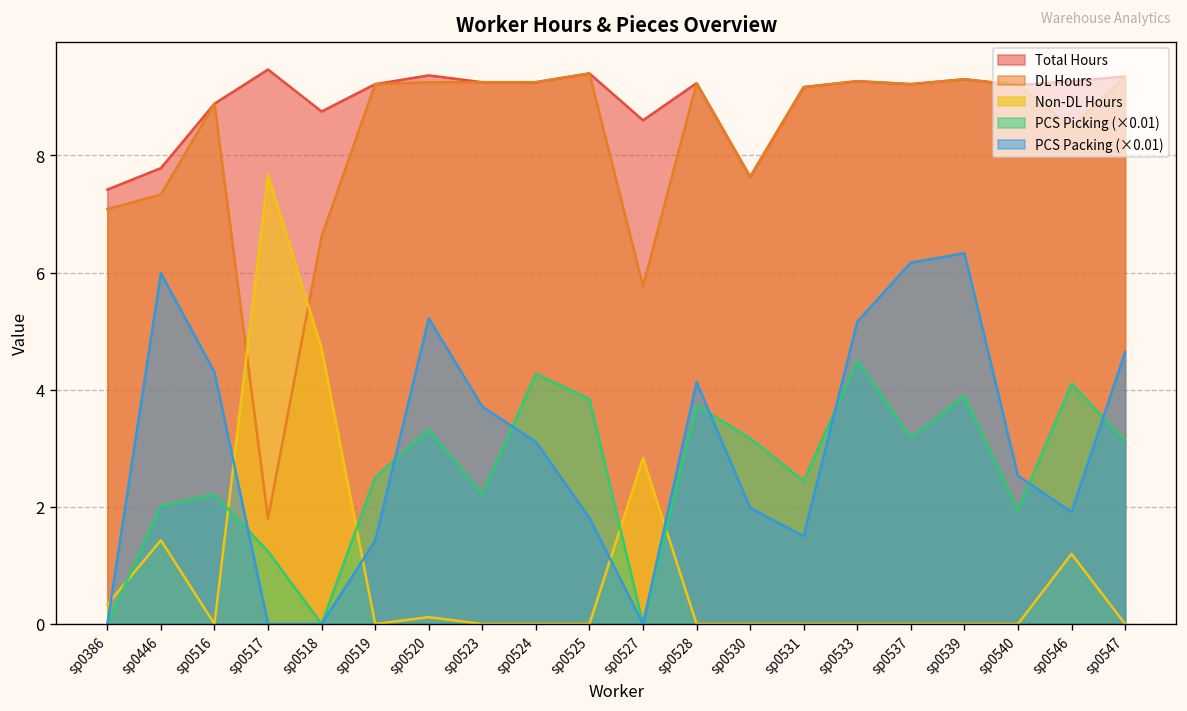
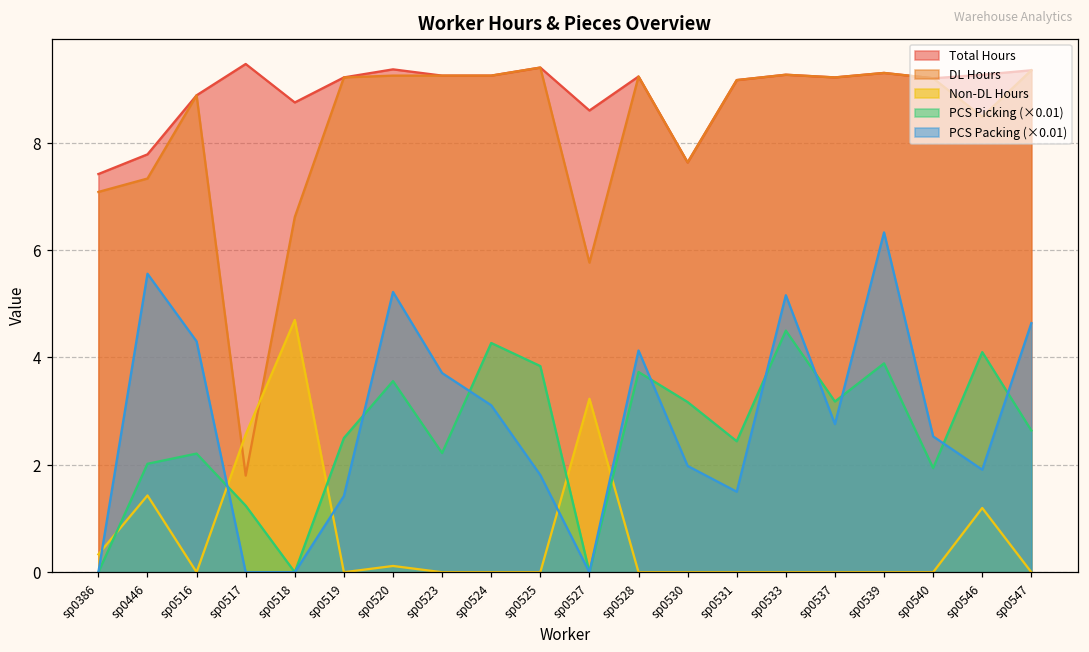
PCS Packing (×0.01), sp0446: 6.0 -> 5.6
Non-DL Hours, sp0517: 7.7 -> 2.6
PCS Picking (×0.01), sp0520: 3.3 -> 3.6
Non-DL Hours, sp0527: 2.8 -> 3.2
PCS Packing (×0.01), sp0537: 6.2 -> 2.8
PCS Picking (×0.01), sp0547: 3.1 -> 2.6
